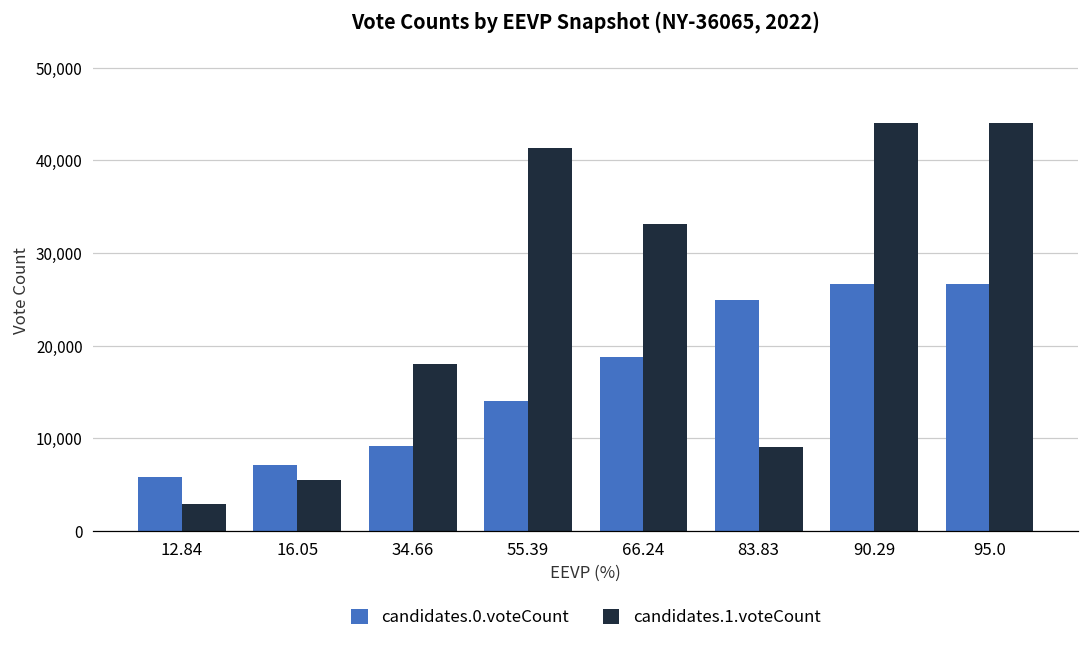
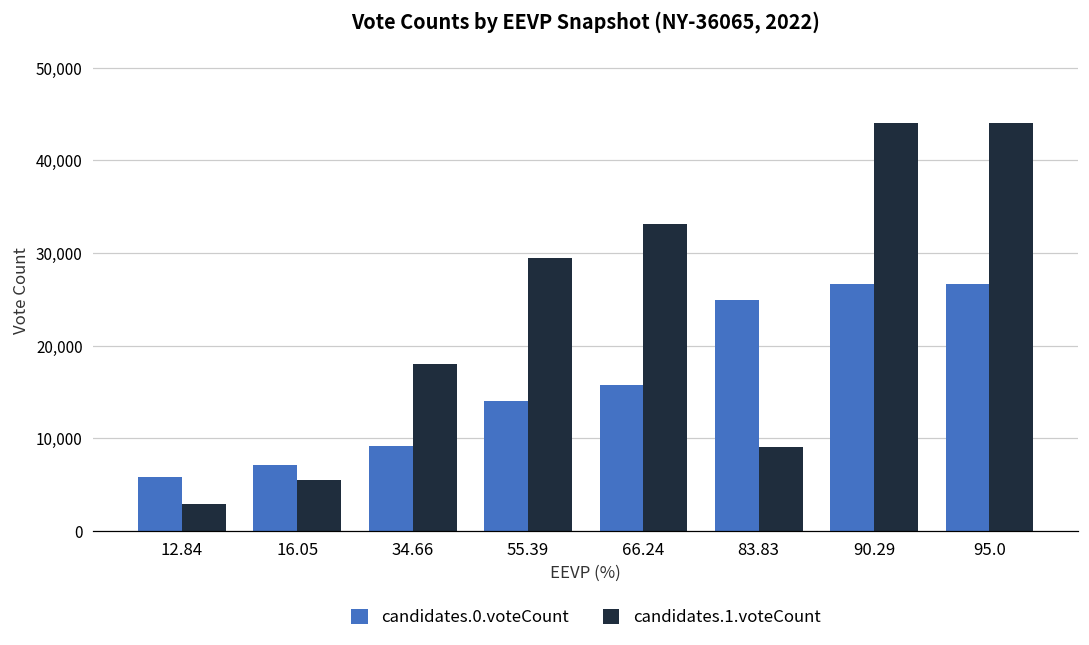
candidates.1.voteCount, 55.39: 41,000 -> 29,000
candidates.0.voteCount, 66.24: 19,000 -> 16,000
